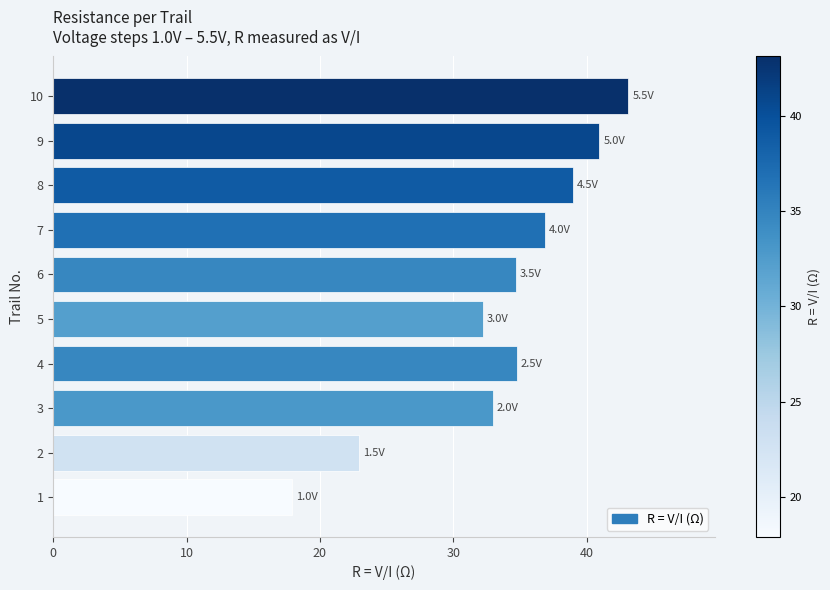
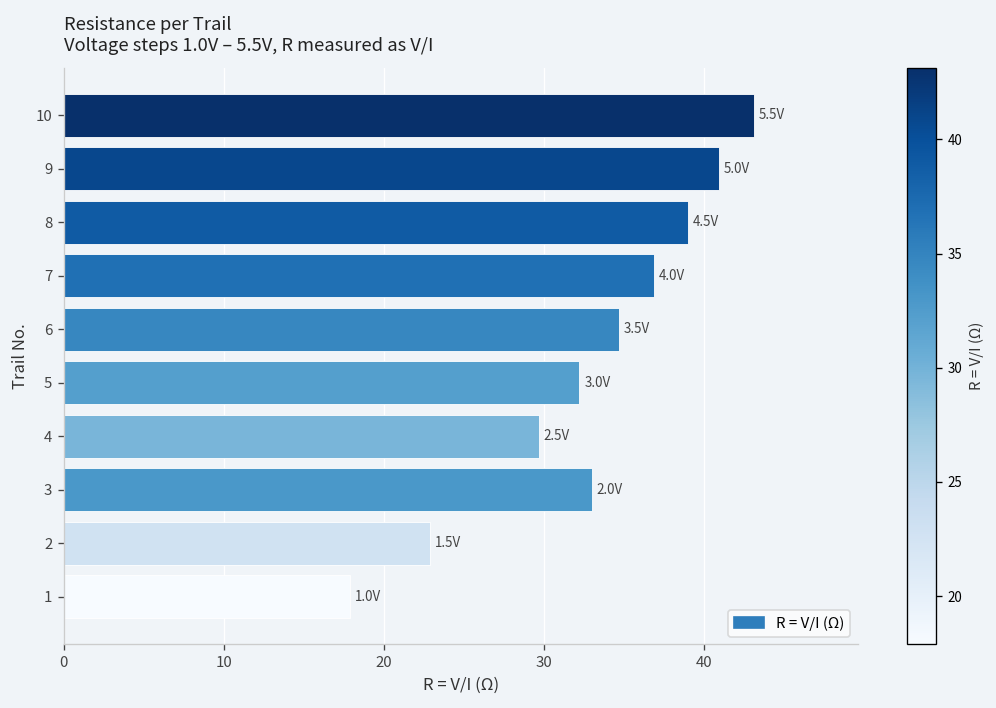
4: 34.7 -> 29.7
